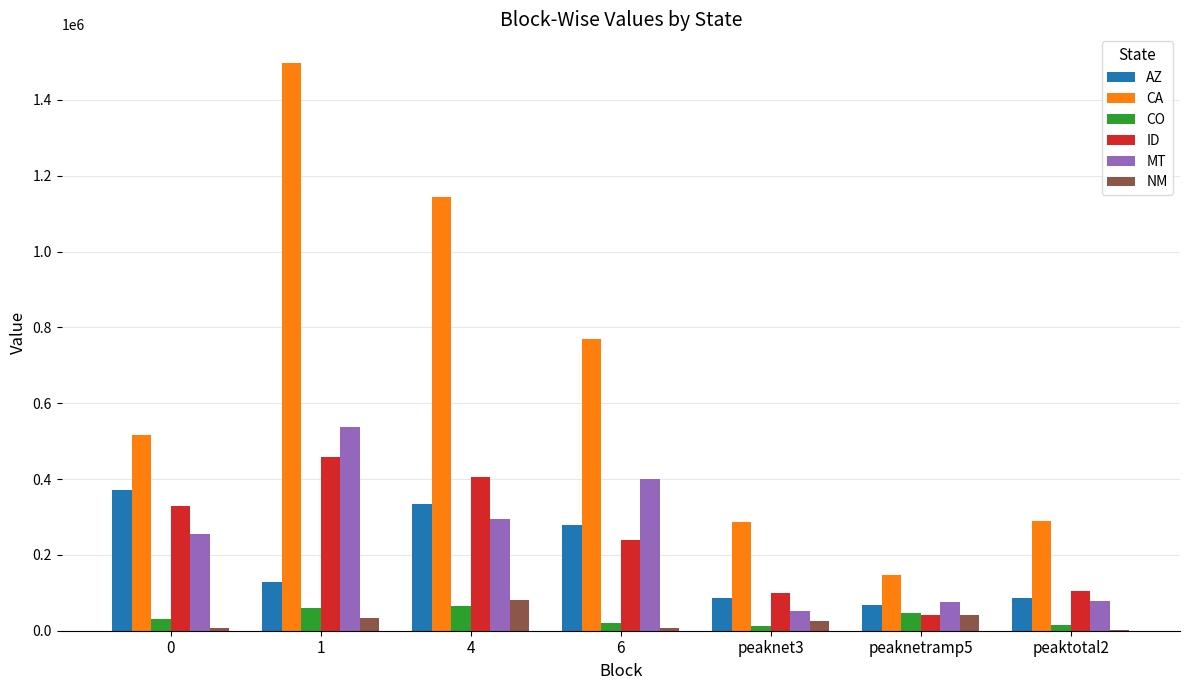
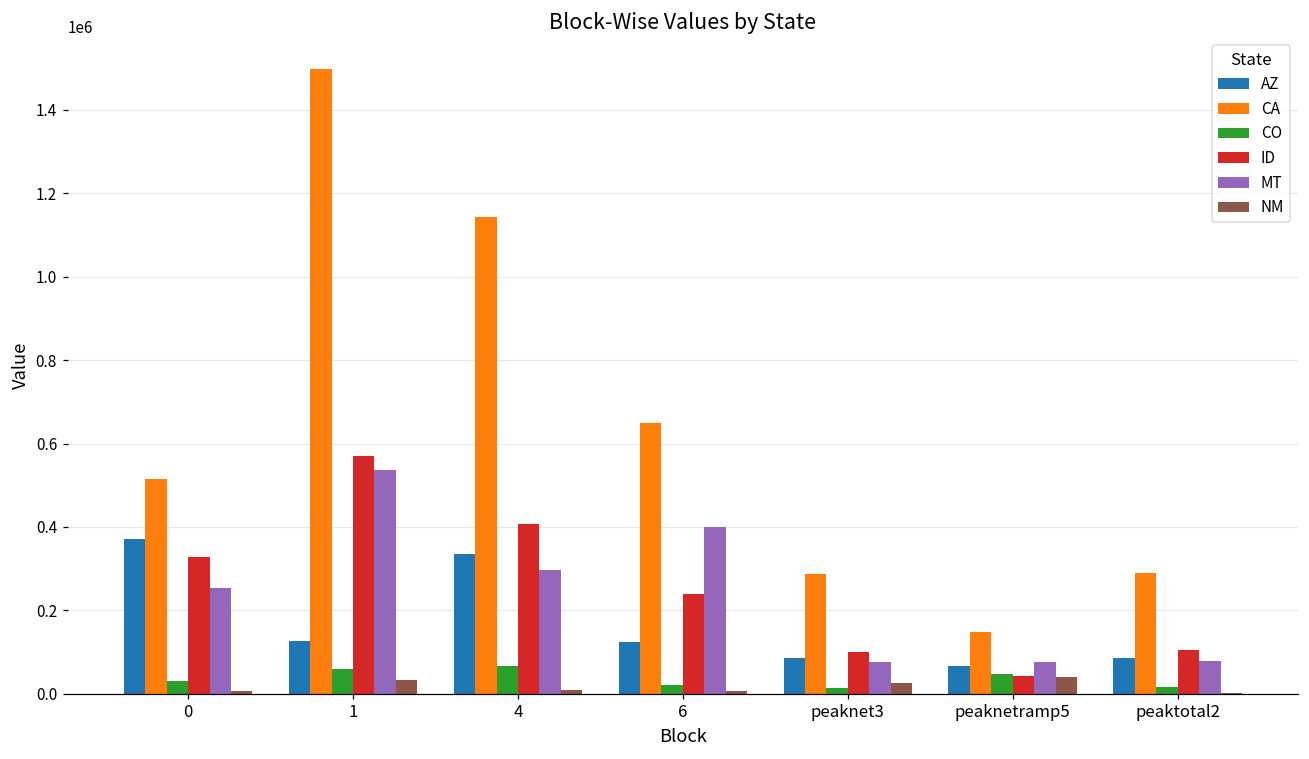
ID, 1: 460000 -> 570000
NM, 4: 80000 -> 10000
AZ, 6: 280000 -> 120000
CA, 6: 770000 -> 650000
MT, peaknet3: 50000 -> 80000
